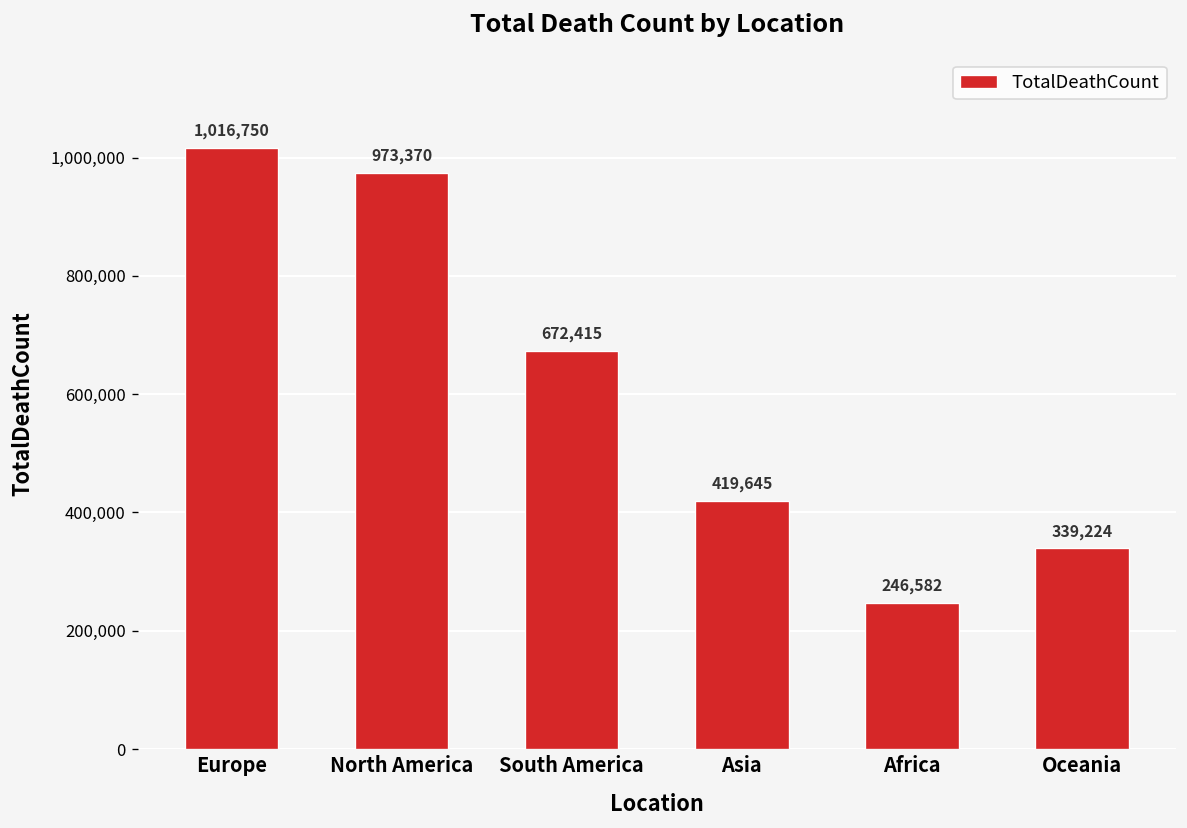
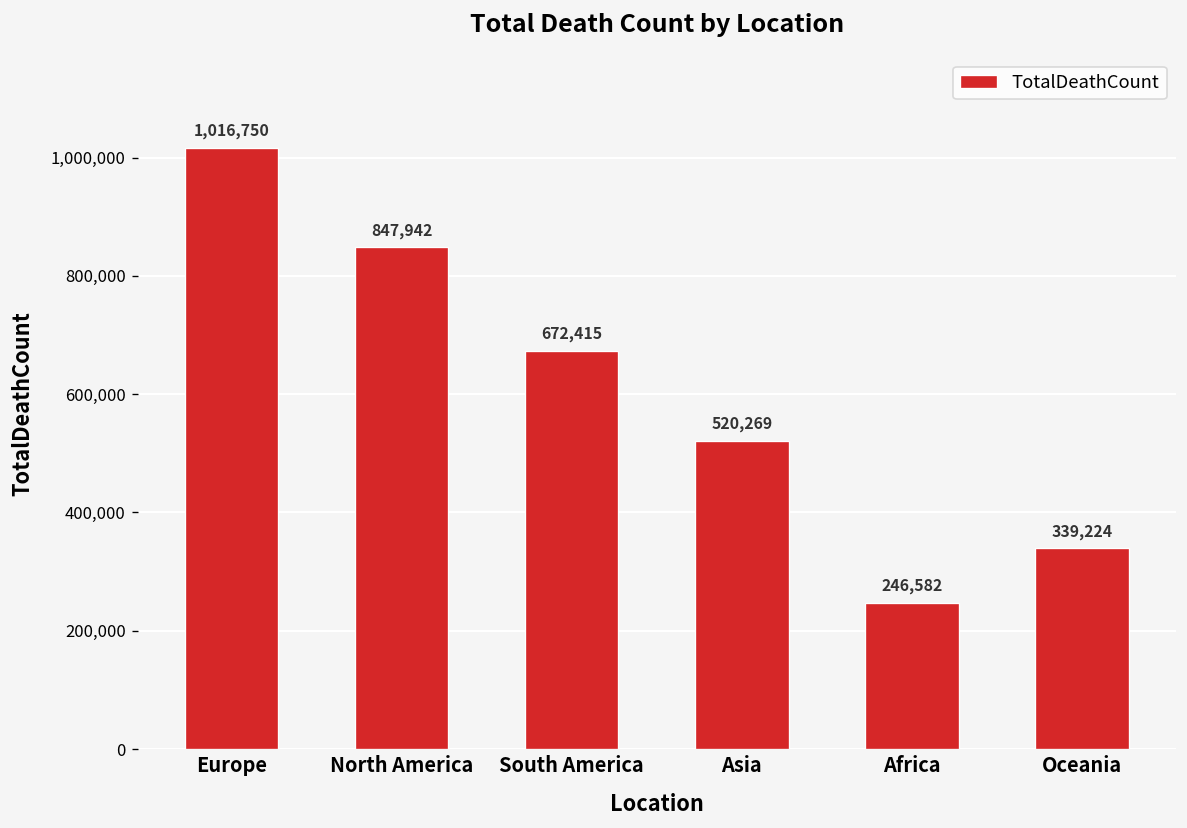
North America: 973,370 -> 847,942
Asia: 419,645 -> 520,269
